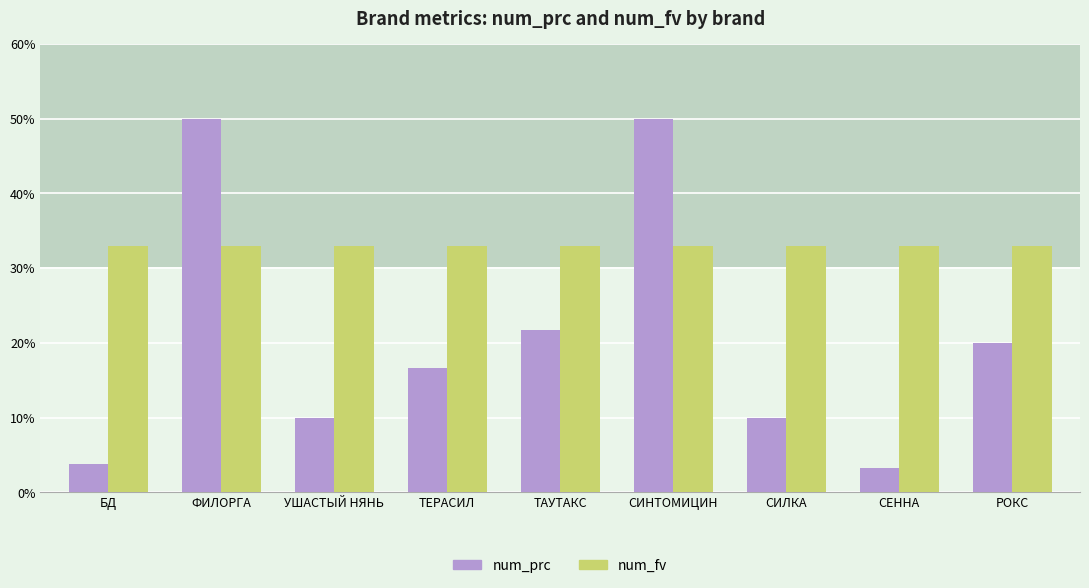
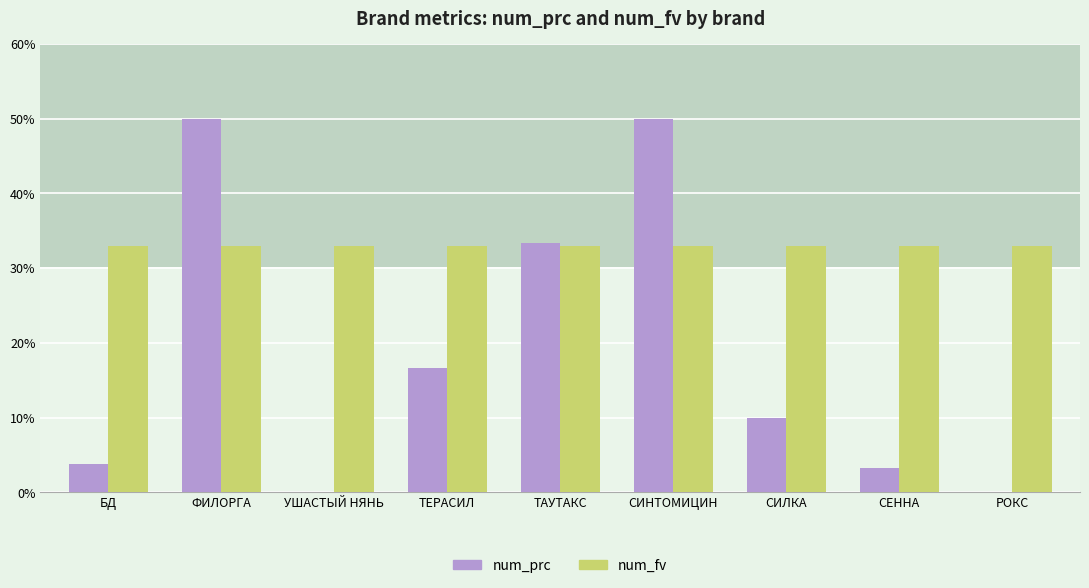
num_prc, УШАСТЫЙ НЯНЬ: 10% -> 0%
num_prc, ТАУТАКС: 22% -> 33%
num_prc, РОКС: 20% -> 0%
